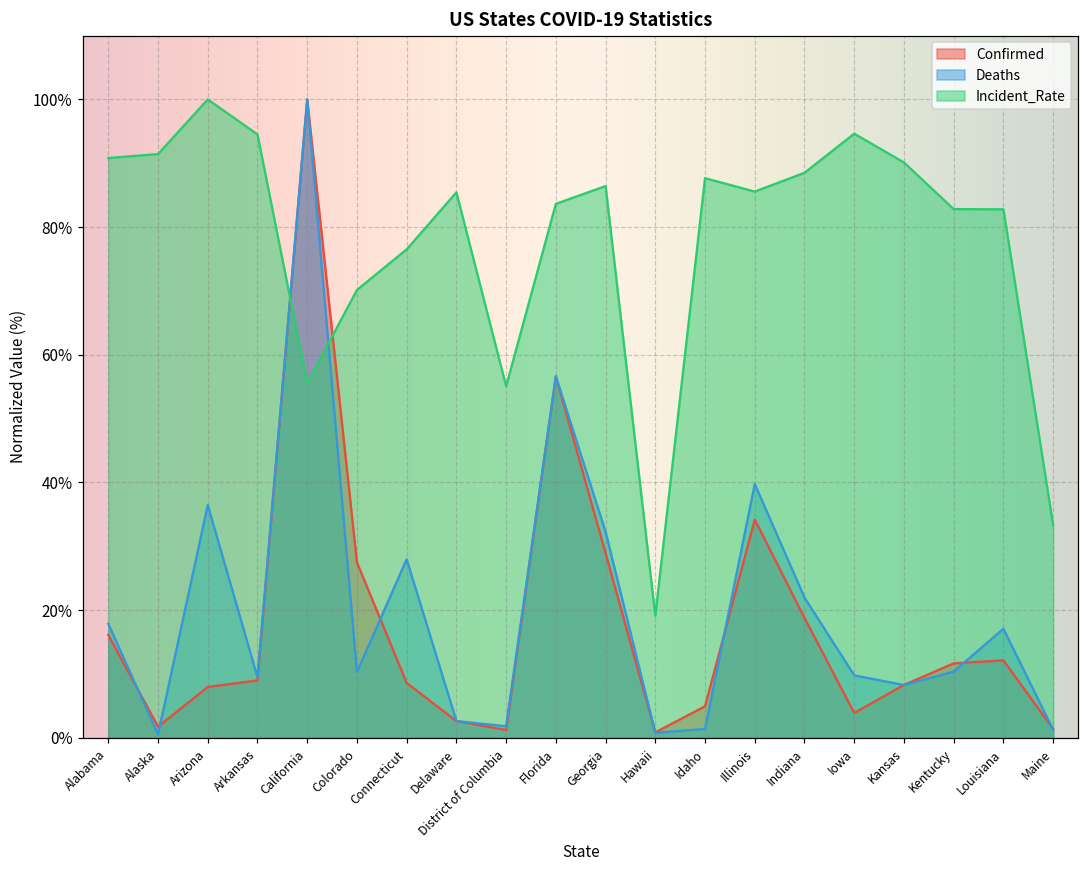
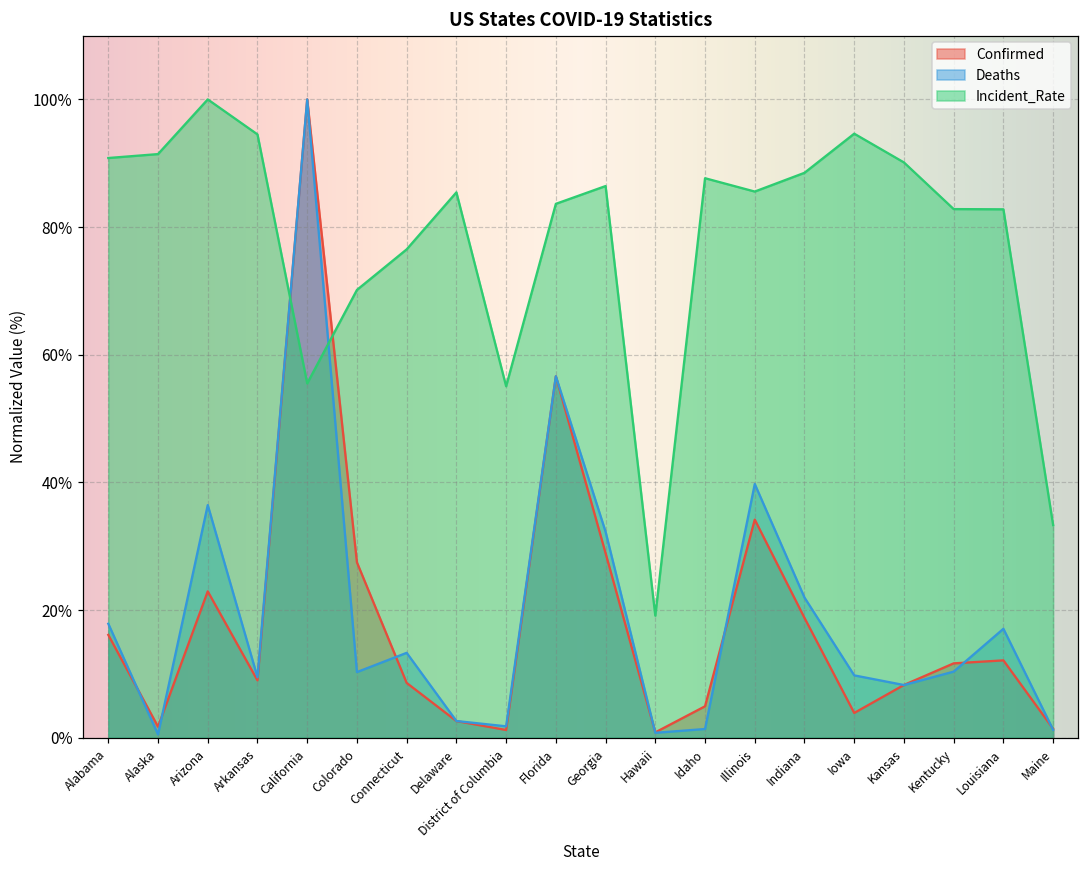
Confirmed, Arizona: 8% -> 23%
Deaths, Connecticut: 28% -> 13%
